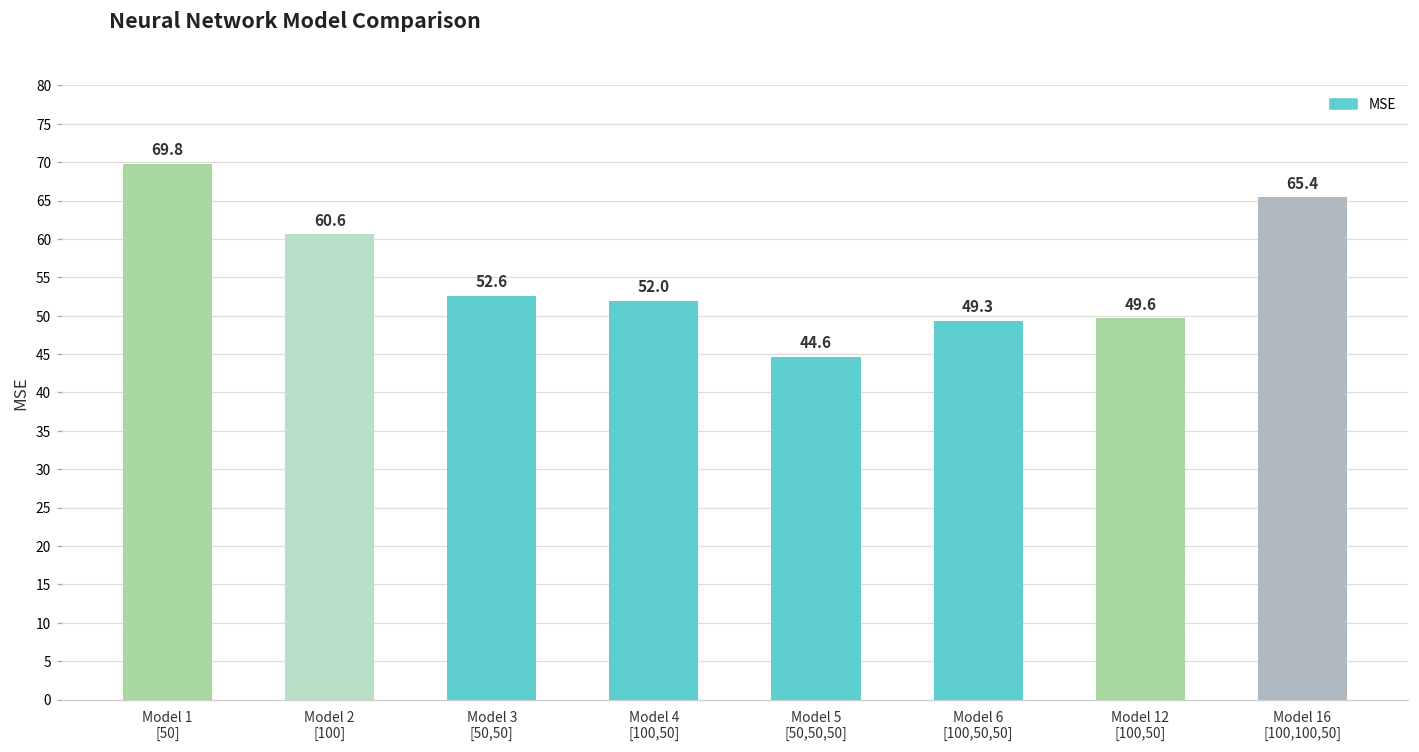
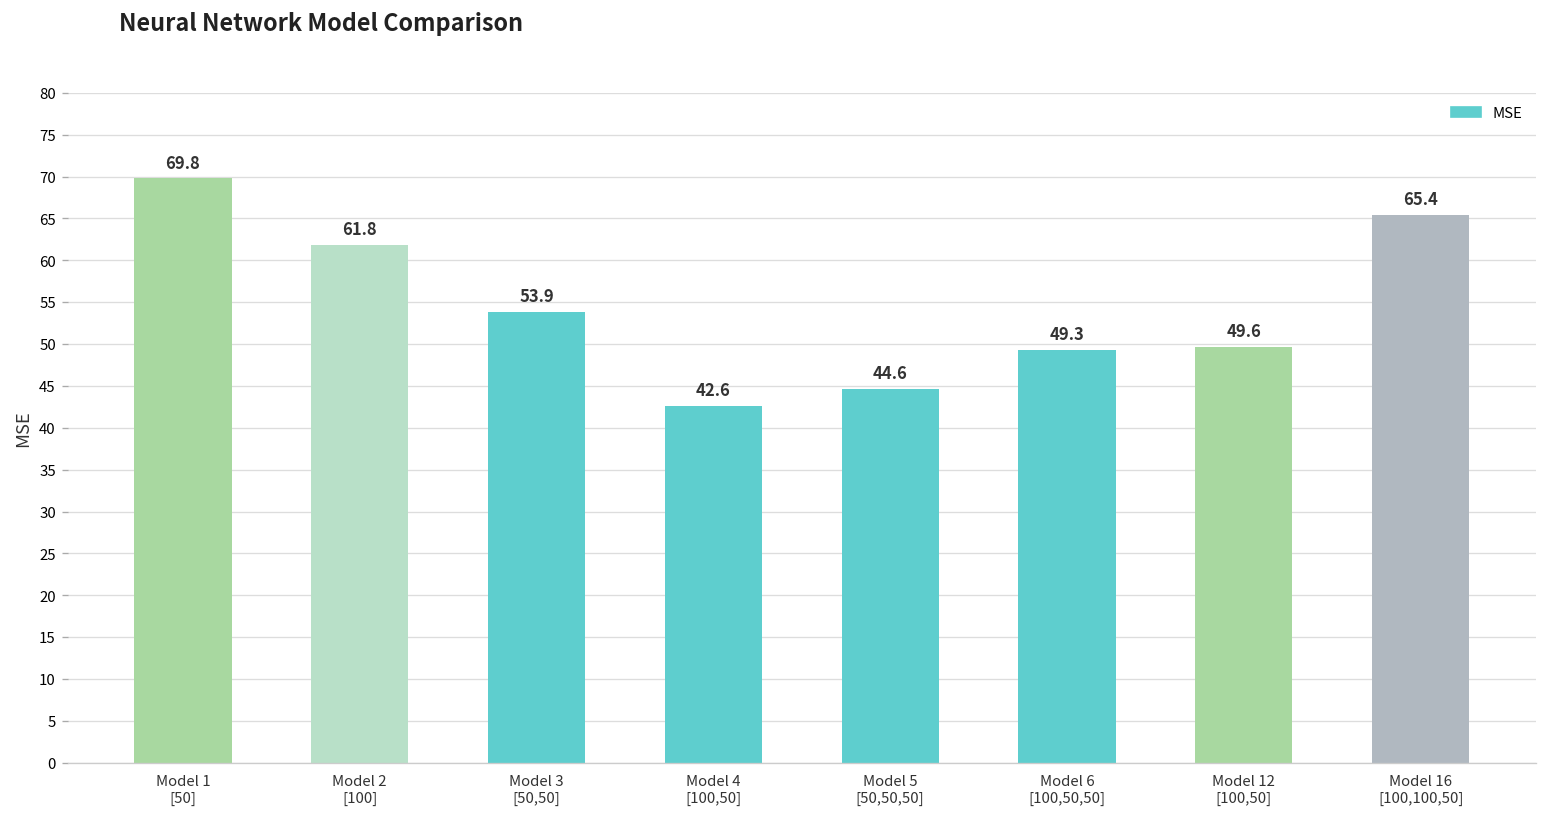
Model 2 [100]: 60.6 -> 61.8
Model 3 [50,50]: 52.6 -> 53.9
Model 4 [100,50]: 52.0 -> 42.6
